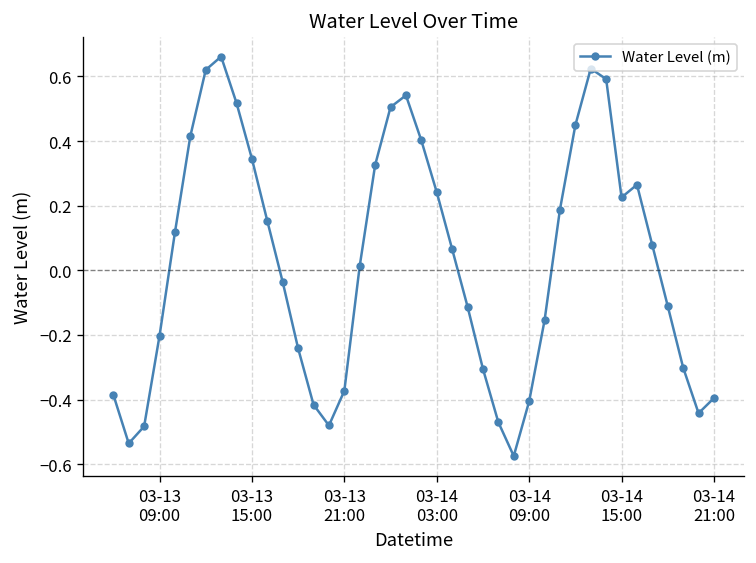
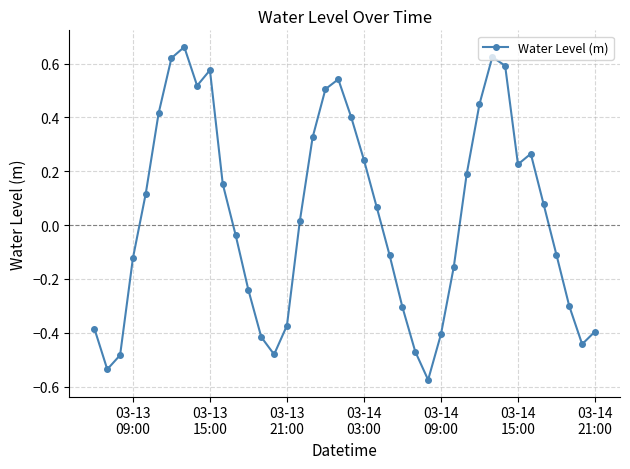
03-13 09:00: -0.20 -> -0.12
03-13 15:00: 0.35 -> 0.58
